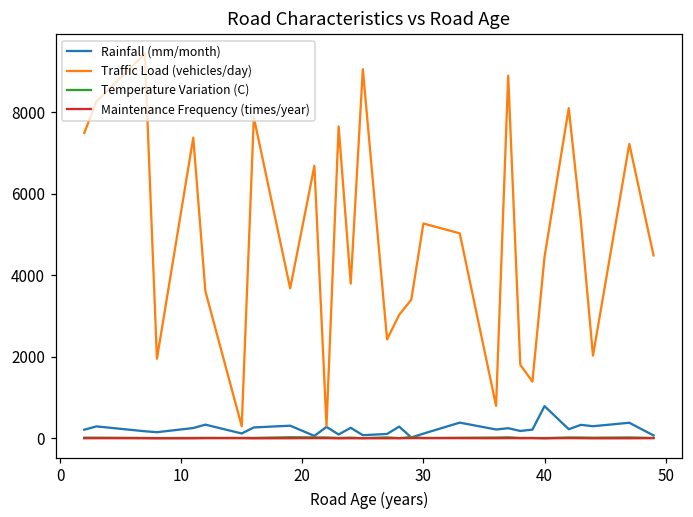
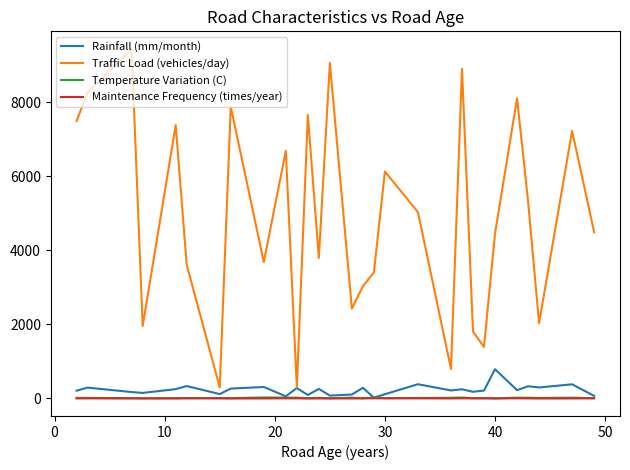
Traffic Load (vehicles/day), 30: 5300 -> 6100
